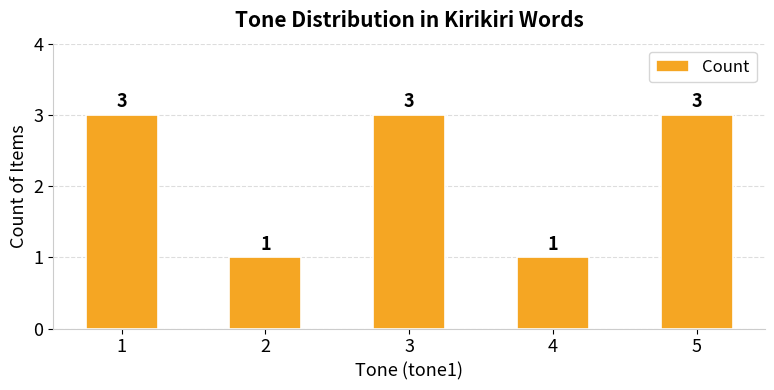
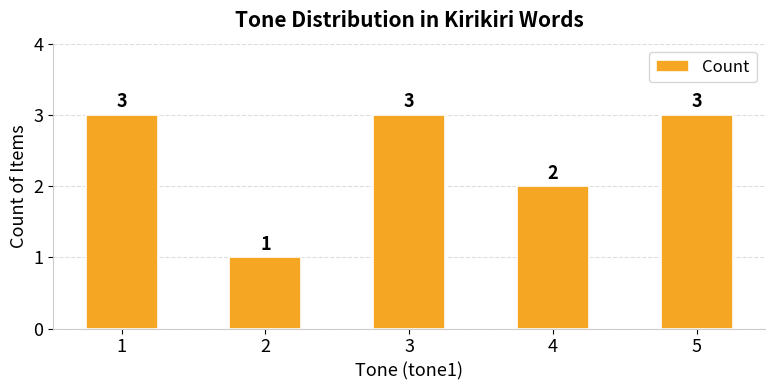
4: 1 -> 2
